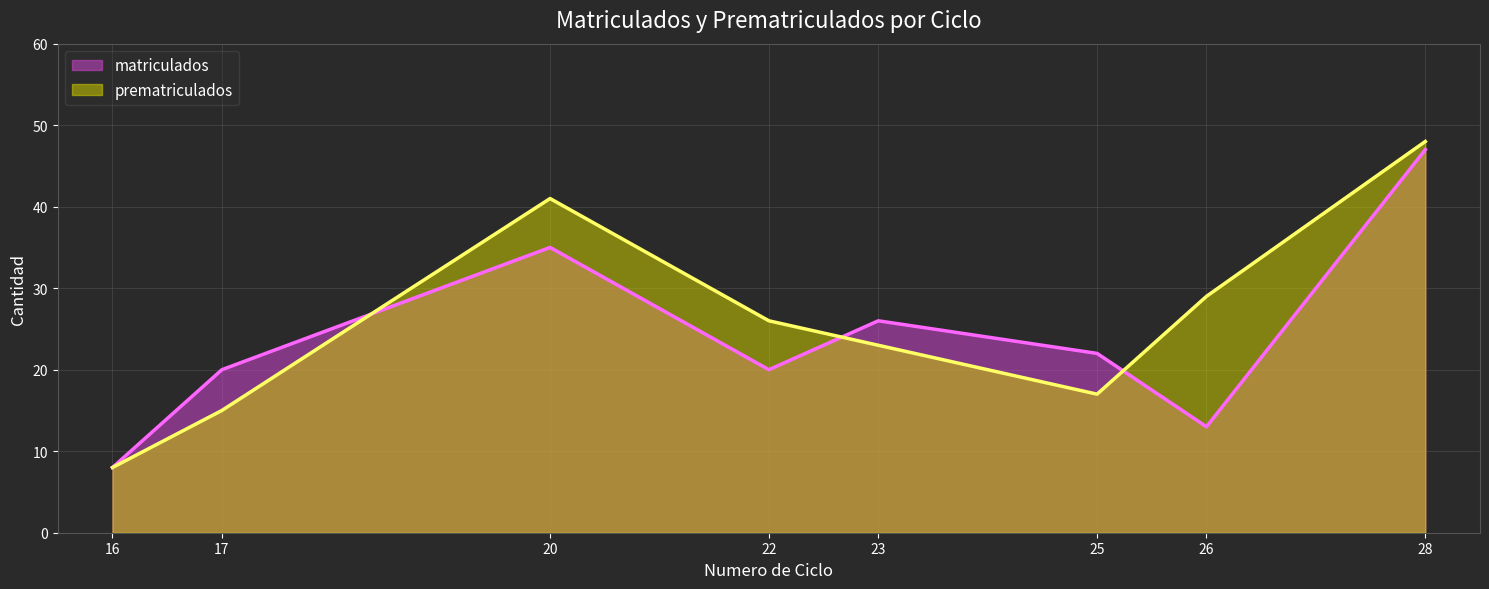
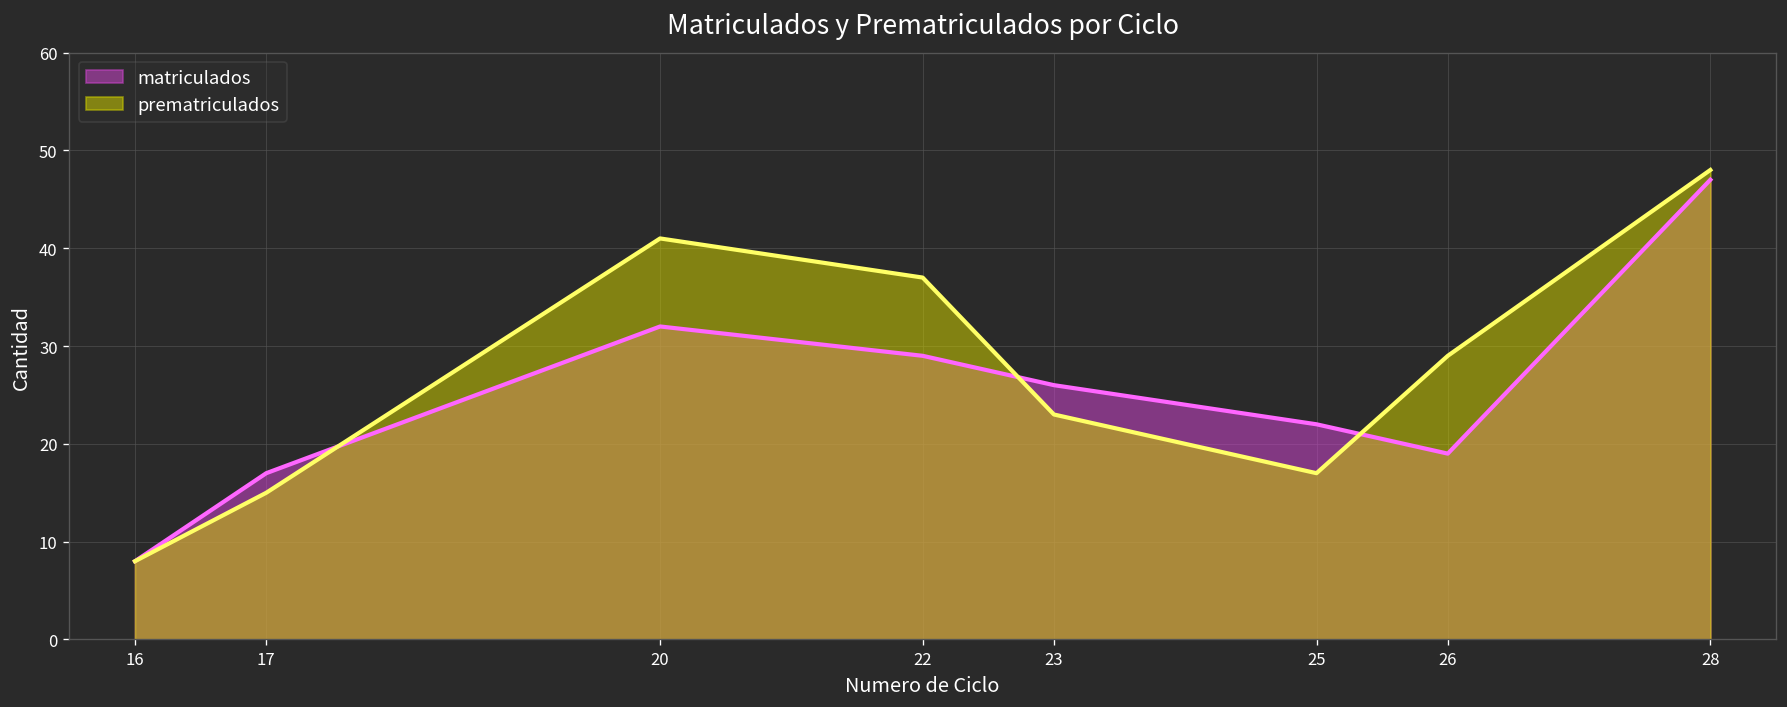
matriculados, 17: 20 -> 17
matriculados, 20: 35 -> 32
matriculados, 22: 20 -> 29
prematriculados, 22: 26 -> 37
matriculados, 26: 13 -> 19
